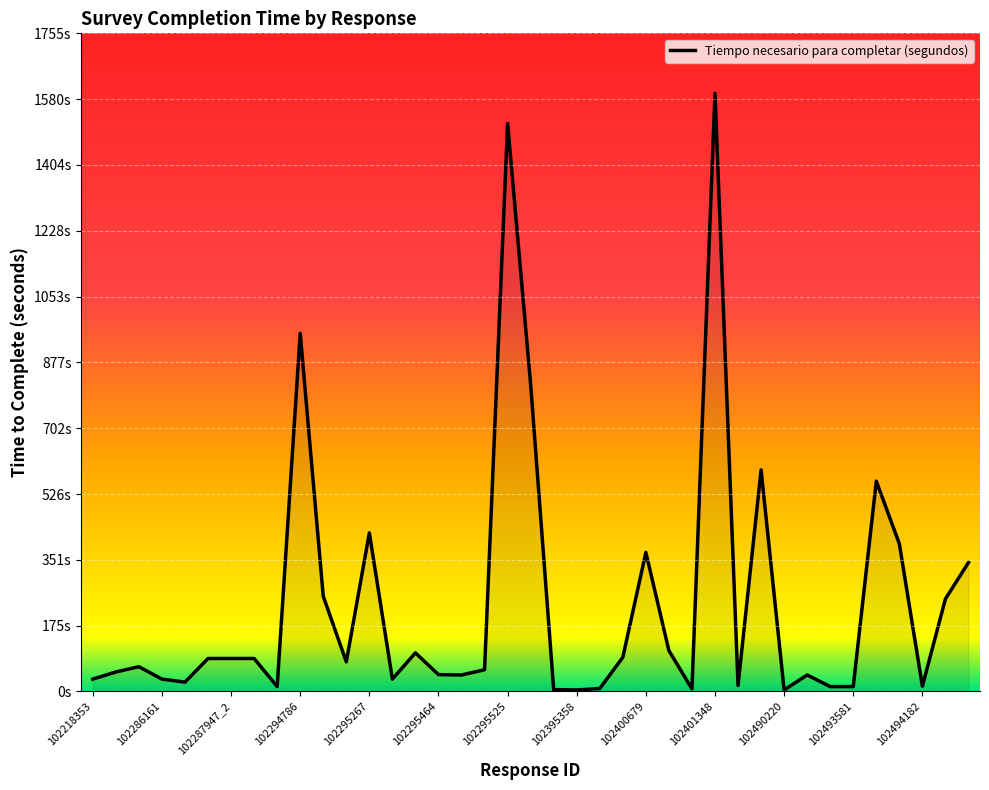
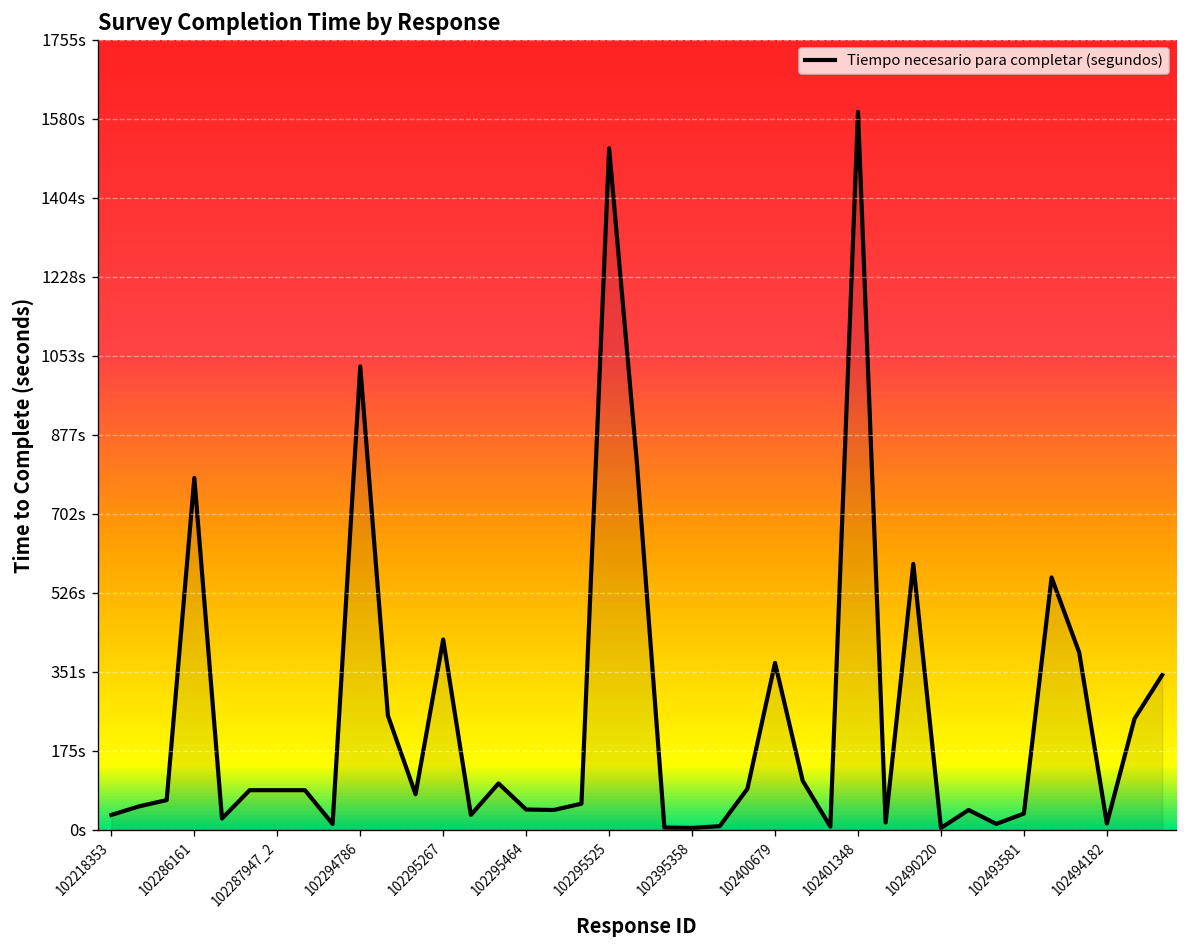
102286161: 30s -> 780s
102294786: 960s -> 1030s
102493581: 10s -> 40s
